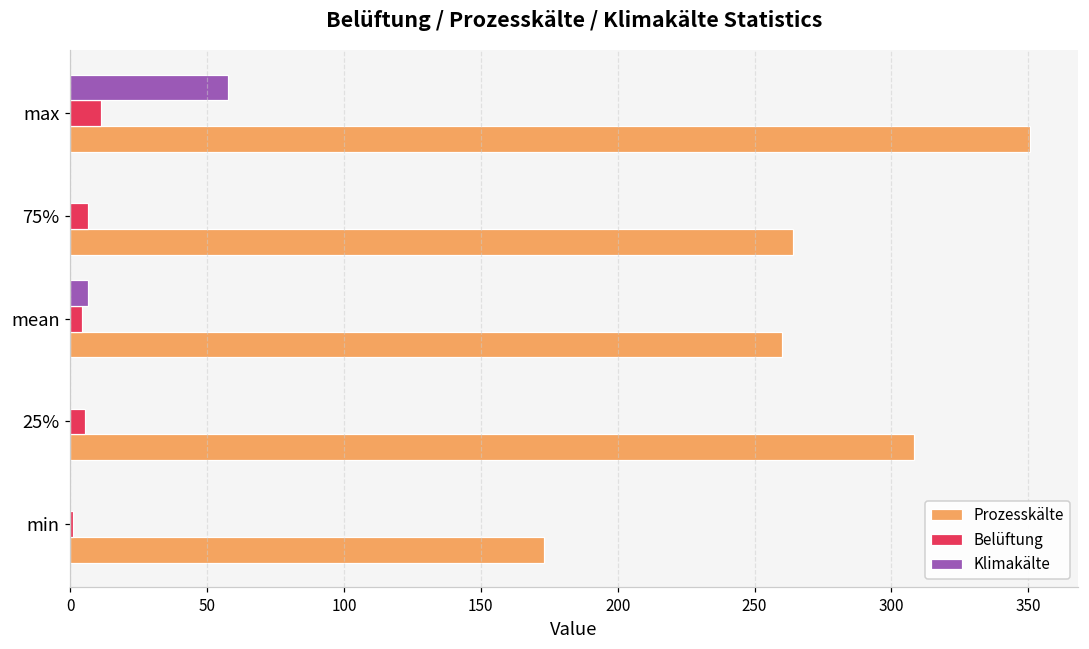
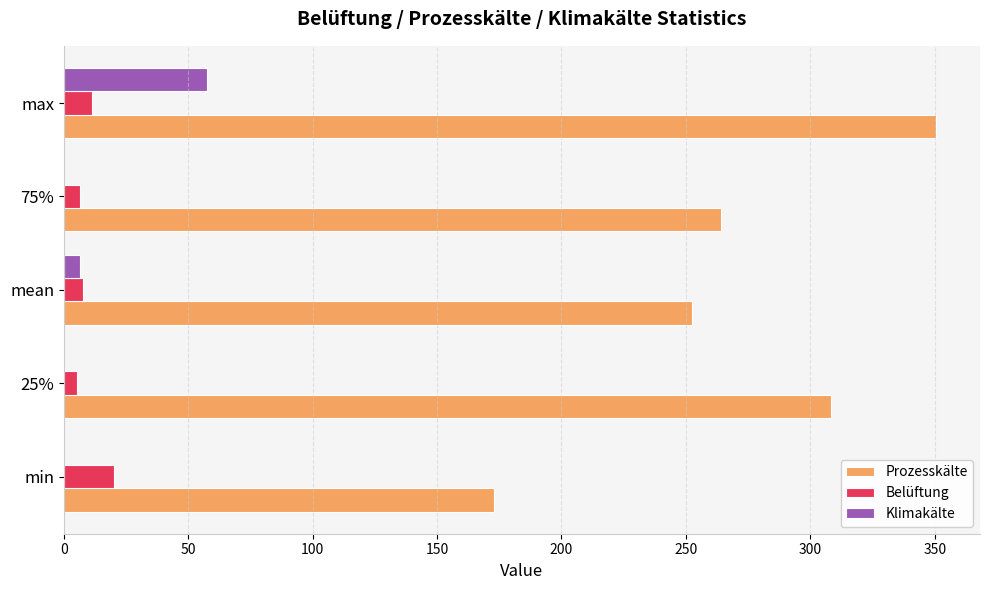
Belüftung, mean: 4 -> 8
Prozesskälte, mean: 260 -> 252
Belüftung, min: 1 -> 20
